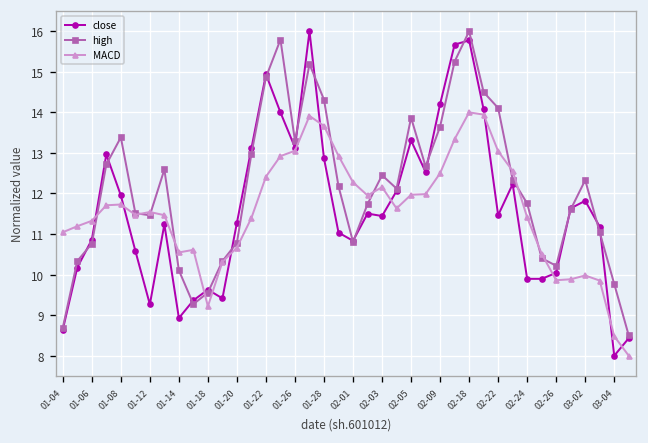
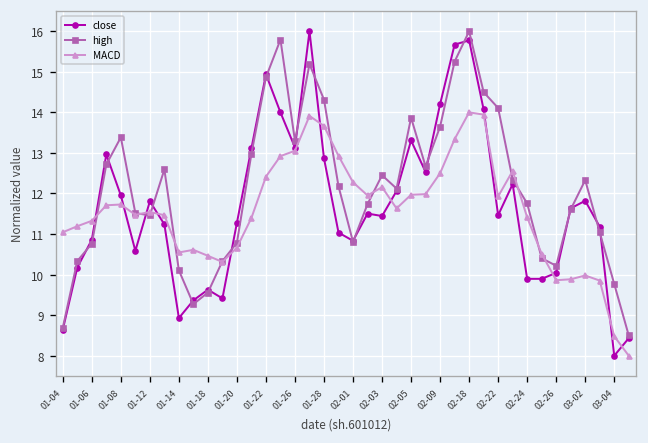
close, 01-12: 9.3 -> 11.8
MACD, 01-18: 9.2 -> 10.5
MACD, 02-22: 13.0 -> 11.9
